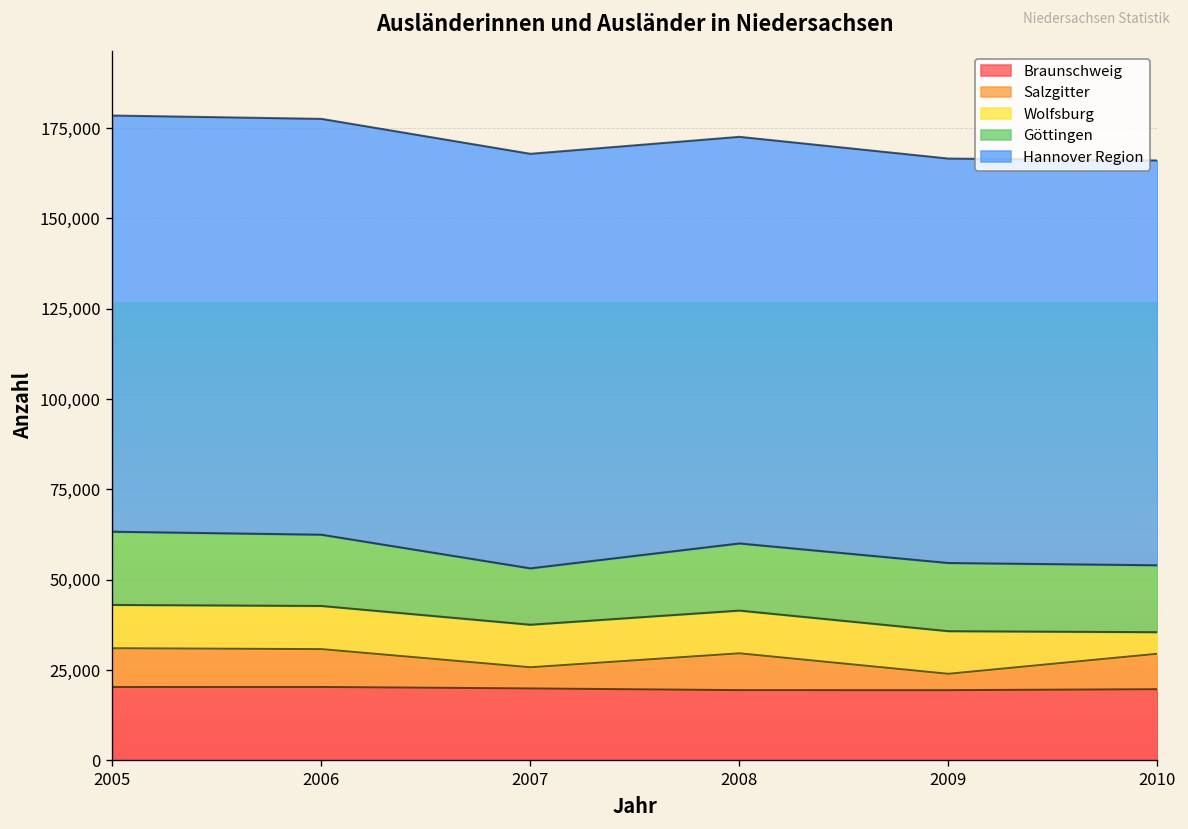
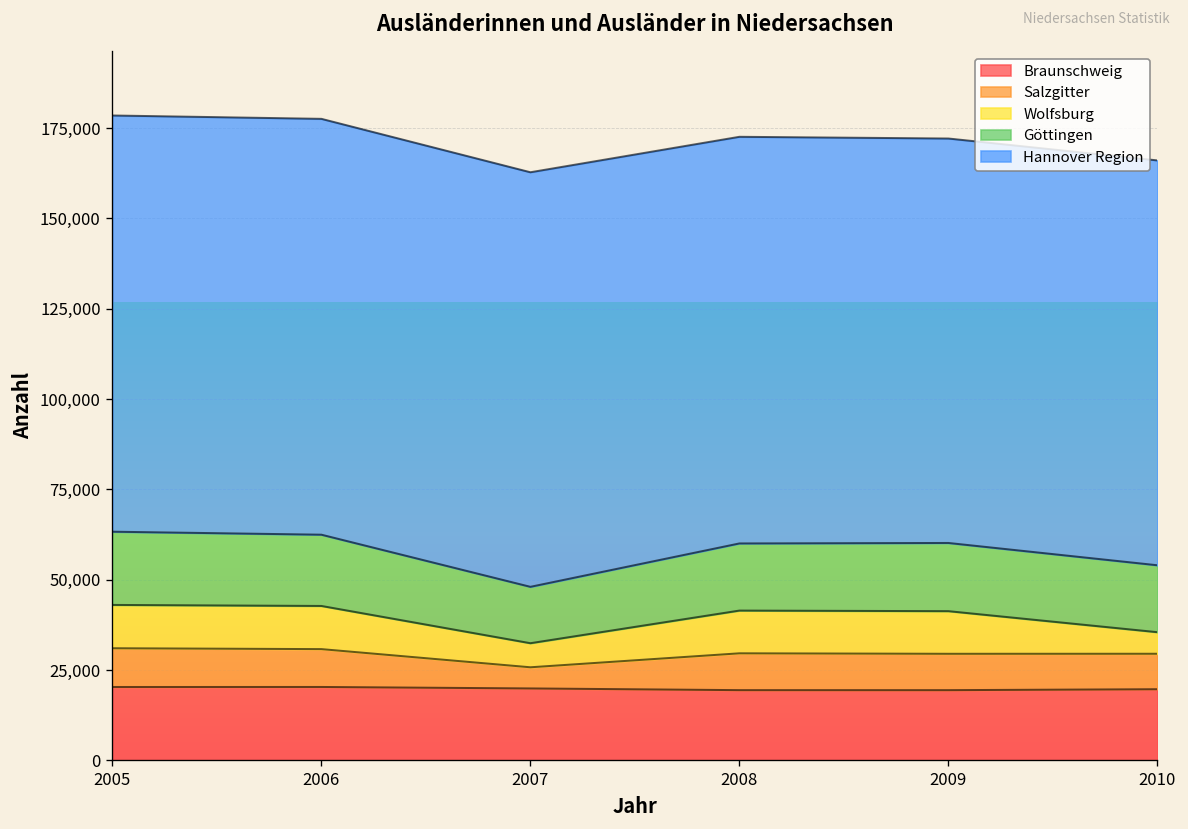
Wolfsburg, 2007: 12,000 -> 7,000
Salzgitter, 2009: 5,000 -> 10,000
